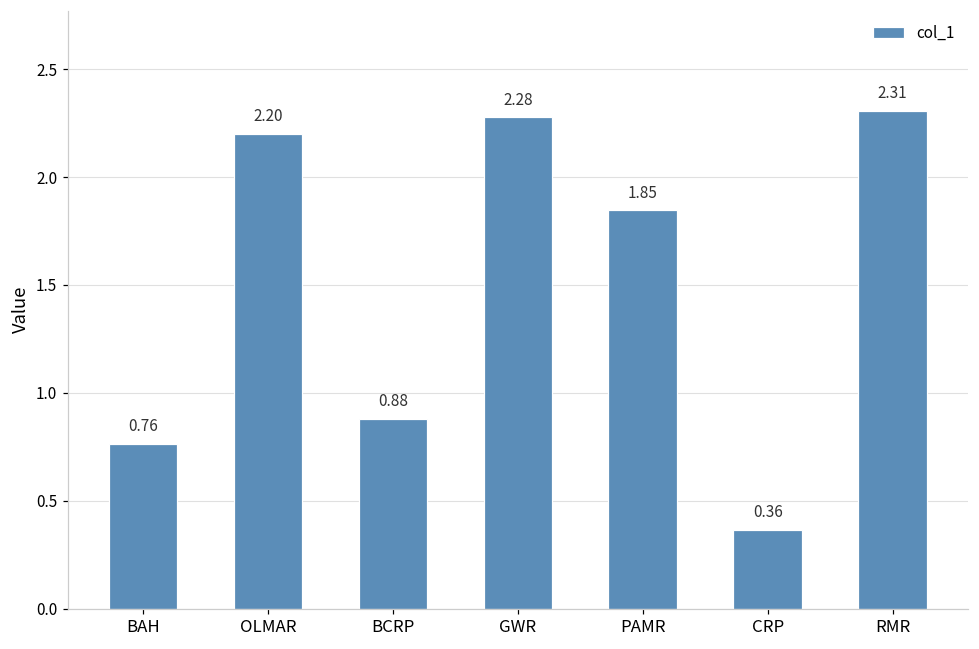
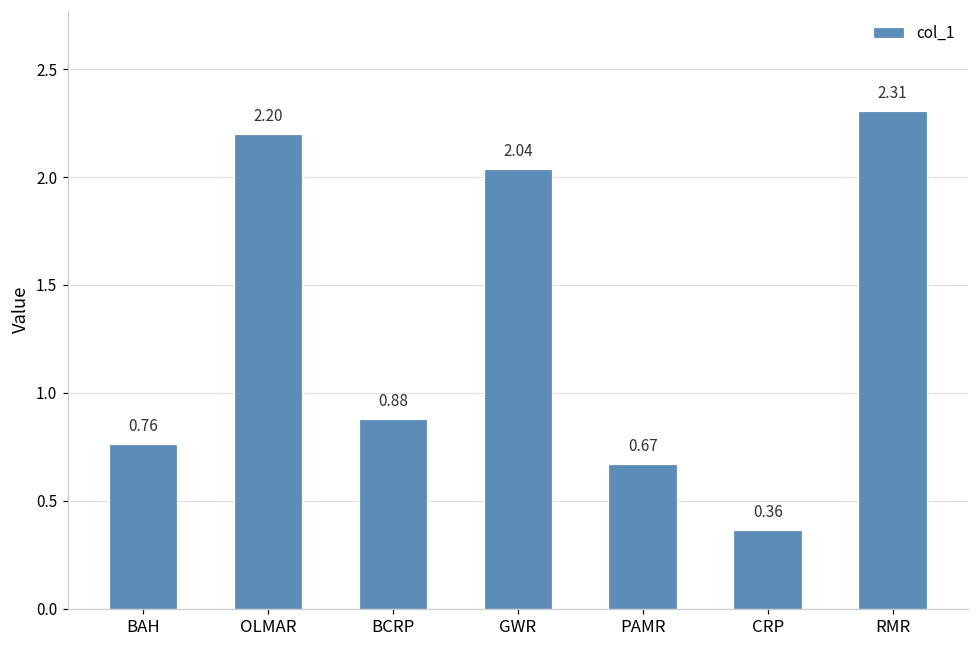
GWR: 2.28 -> 2.04
PAMR: 1.85 -> 0.67
